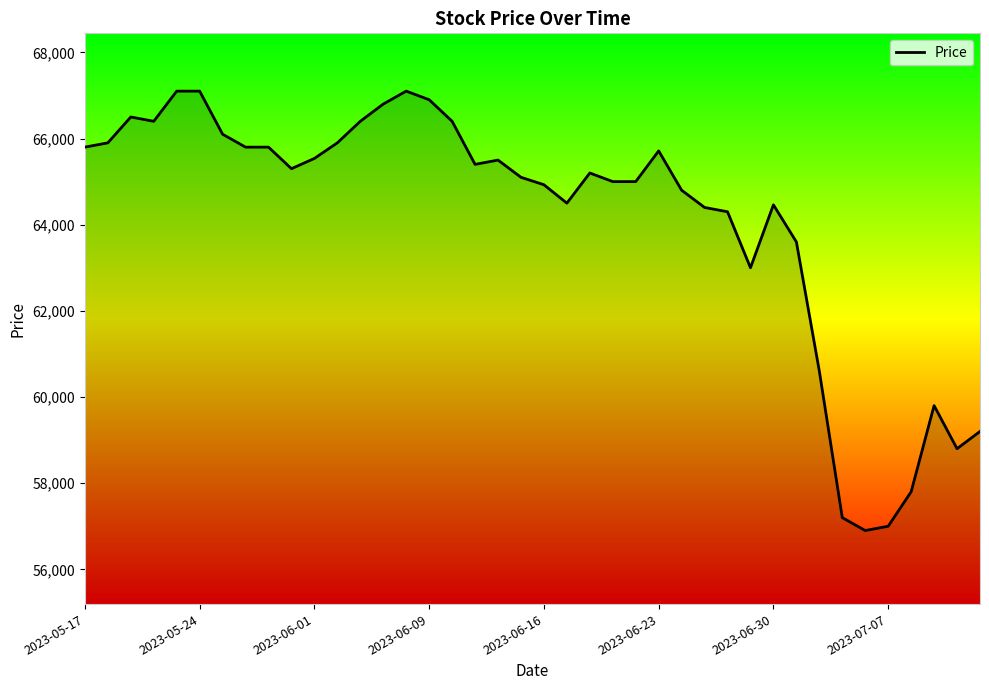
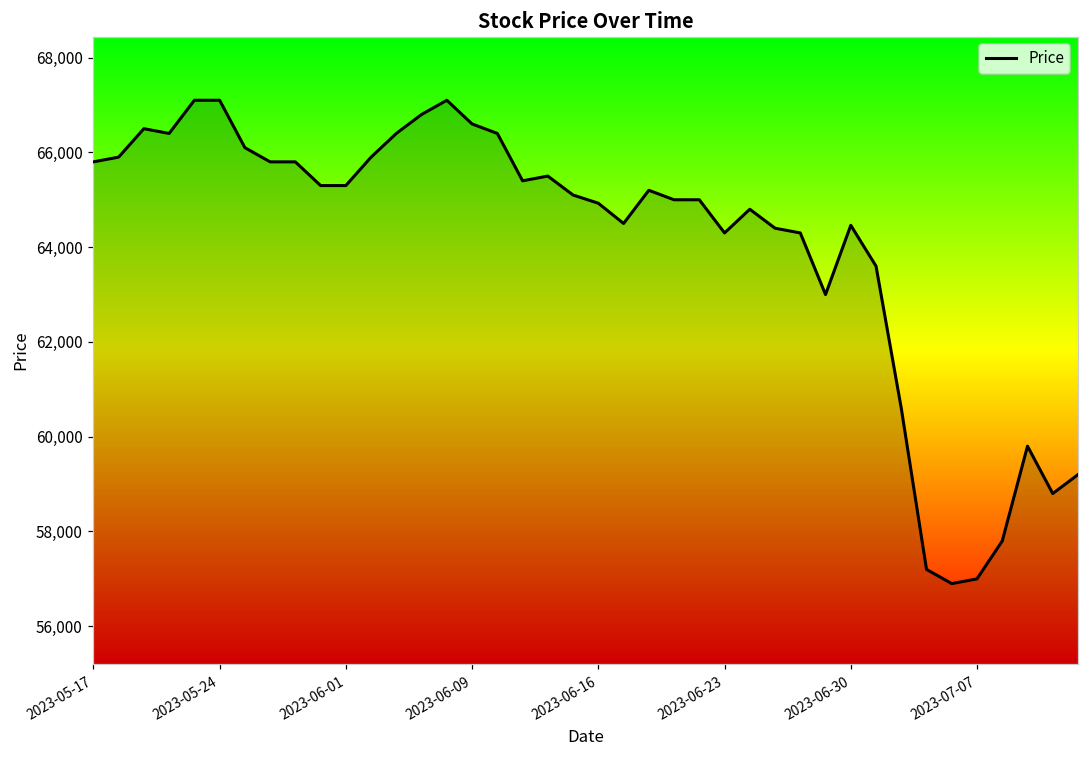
2023-06-01: 65,500 -> 65,300
2023-06-09: 66,900 -> 66,600
2023-06-23: 65,700 -> 64,300
